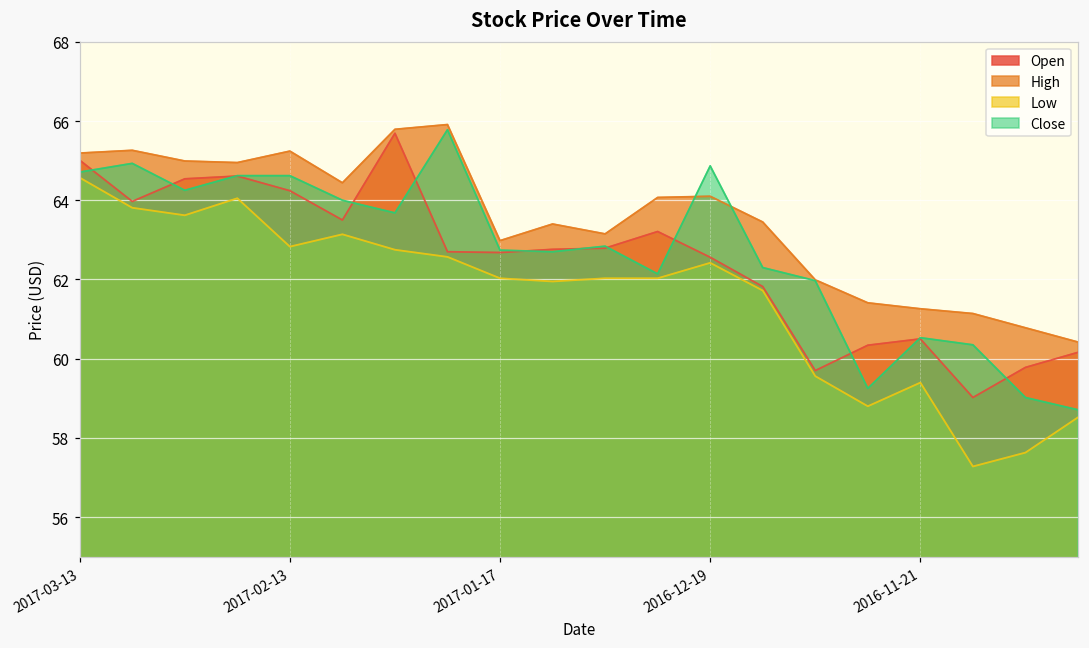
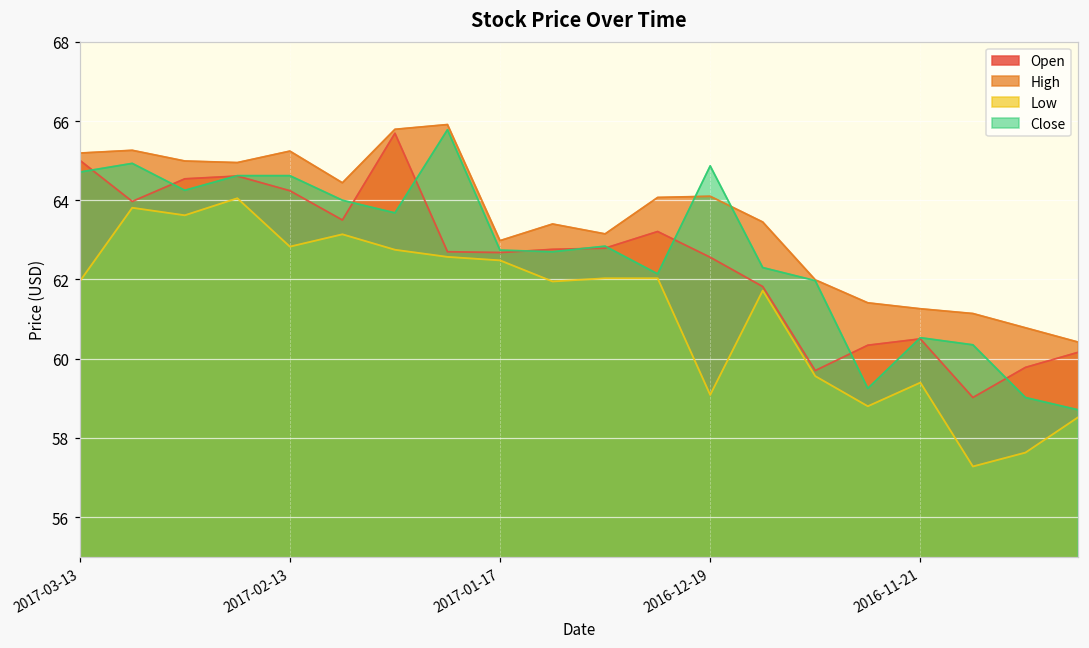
Low, 2017-03-13: 64.6 -> 62.0
Low, 2017-01-17: 62.0 -> 62.5
Low, 2016-12-19: 62.4 -> 59.1
